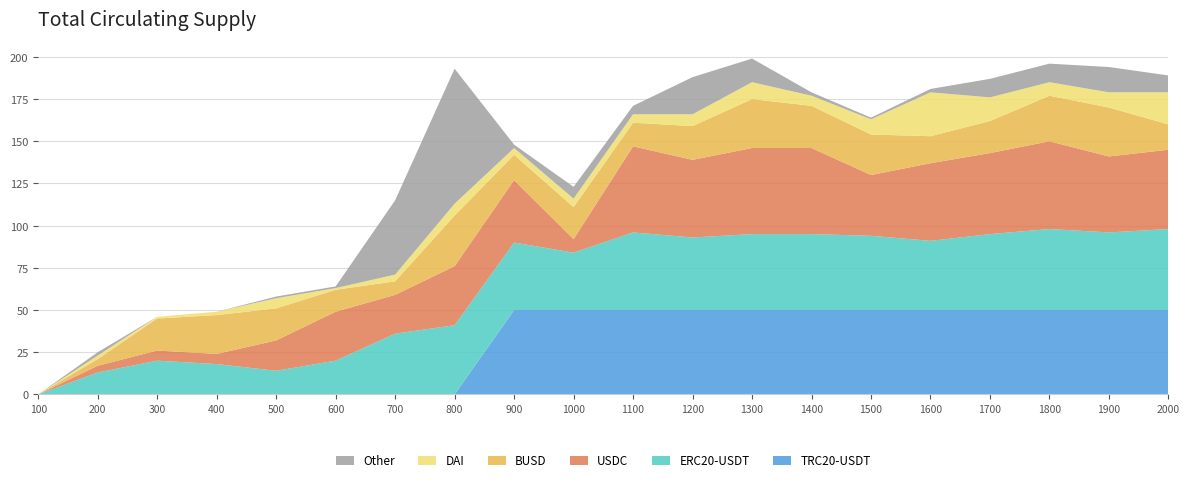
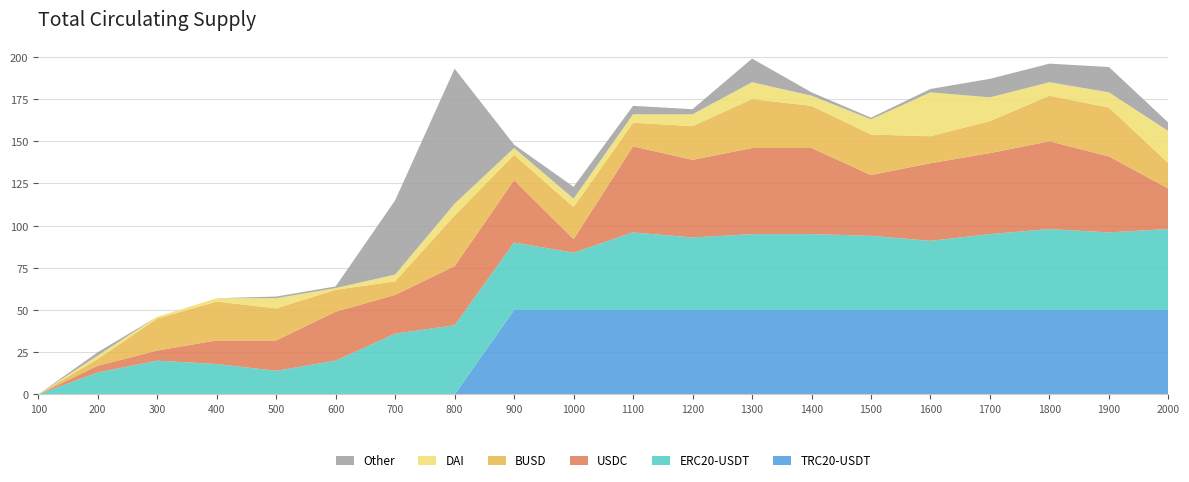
USDC, 400: 6 -> 14
Other, 1200: 22 -> 3
USDC, 2000: 47 -> 24
Other, 2000: 10 -> 5
